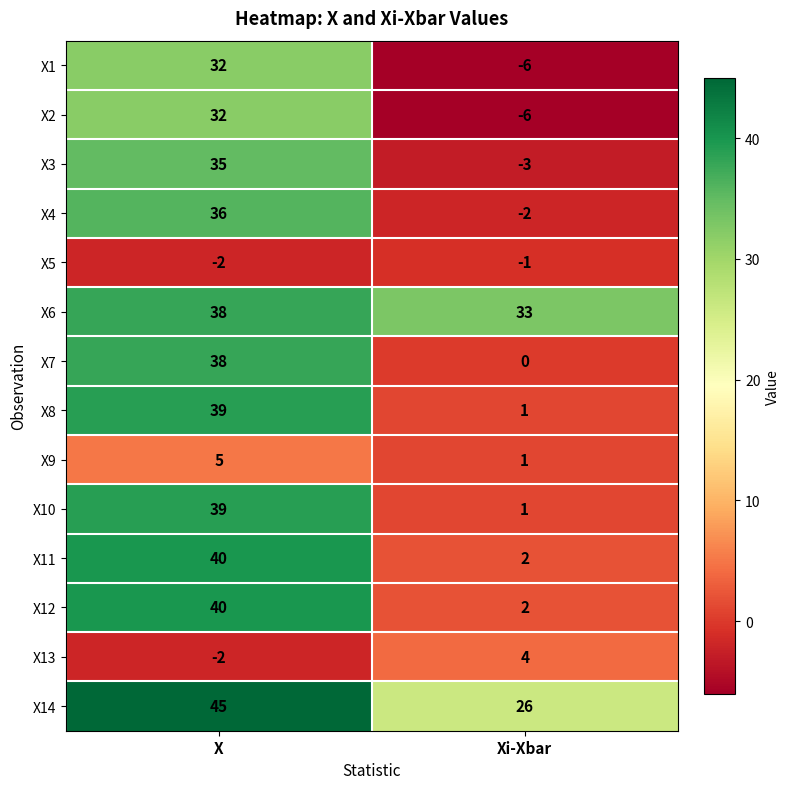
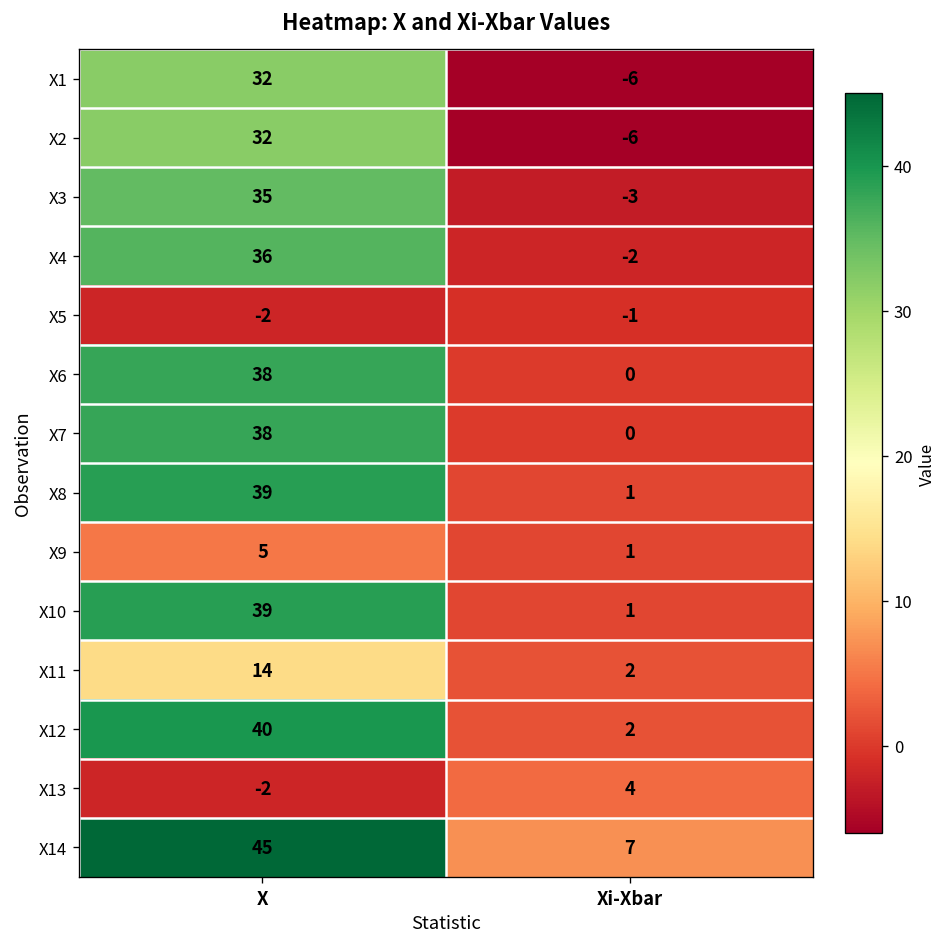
X6, Xi-Xbar: 33 -> 0
X11, X: 40 -> 14
X14, Xi-Xbar: 26 -> 7
